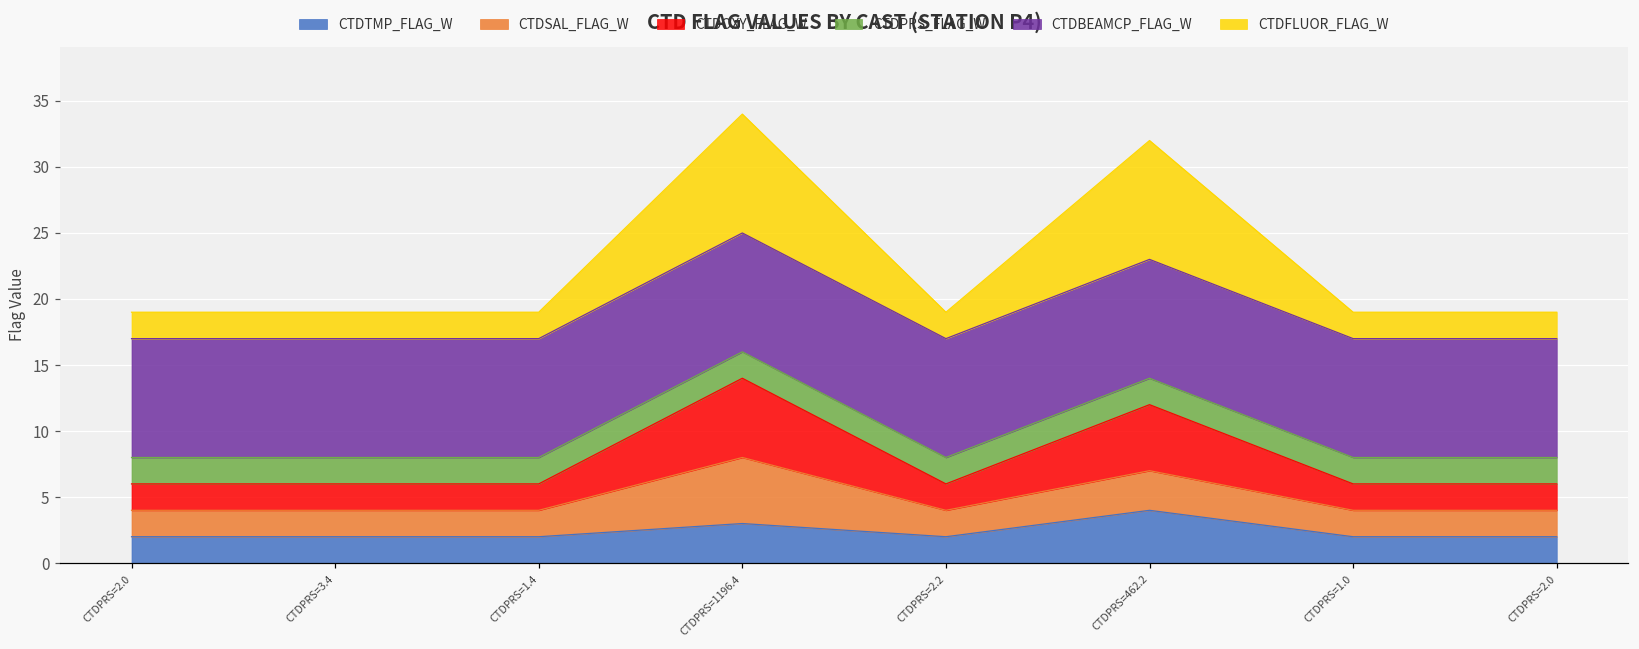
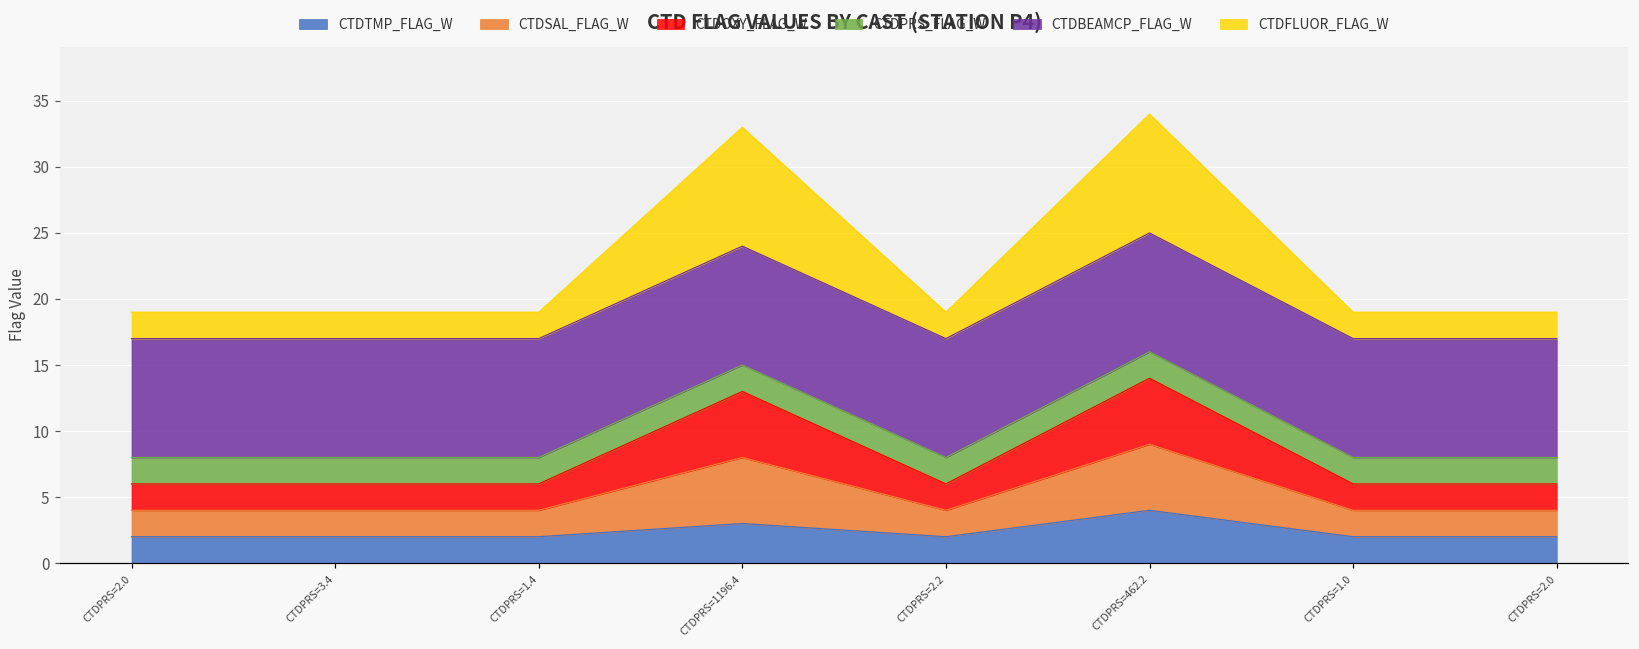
CTDOXY_FLAG_W, CTDPRS=1196.4: 6 -> 5
CTDSAL_FLAG_W, CTDPRS=462.2: 3 -> 5
